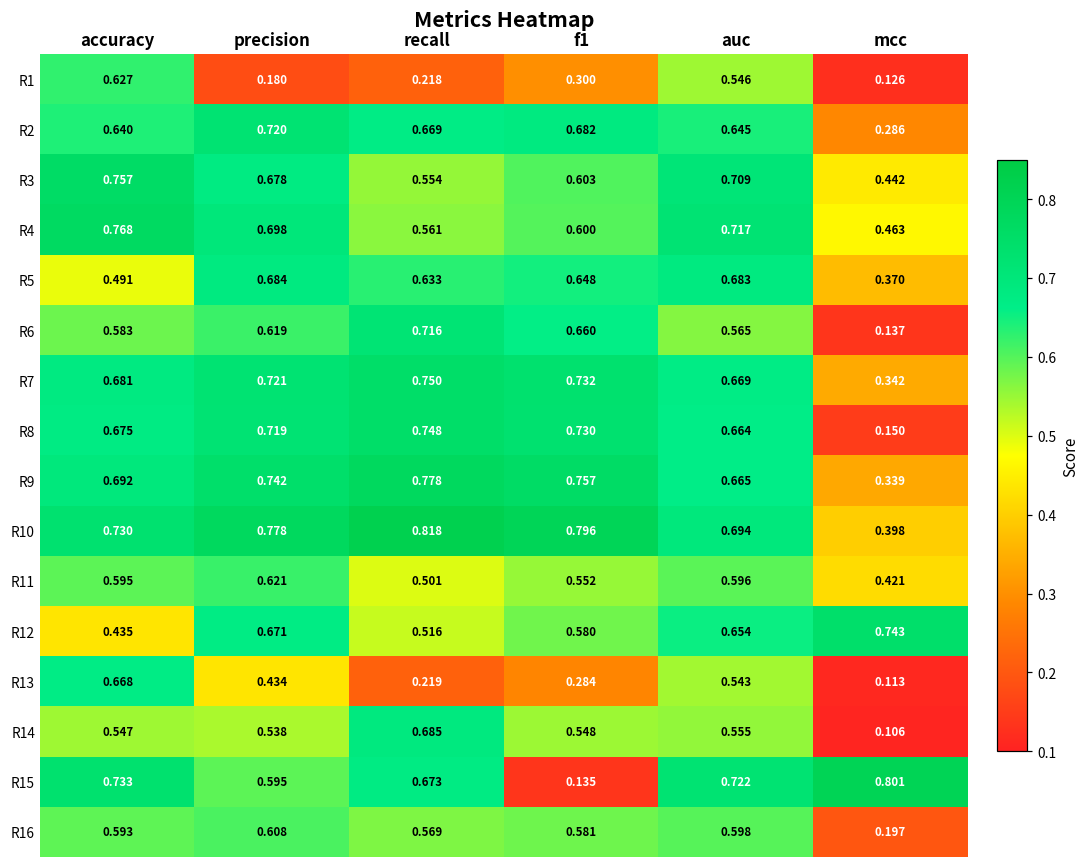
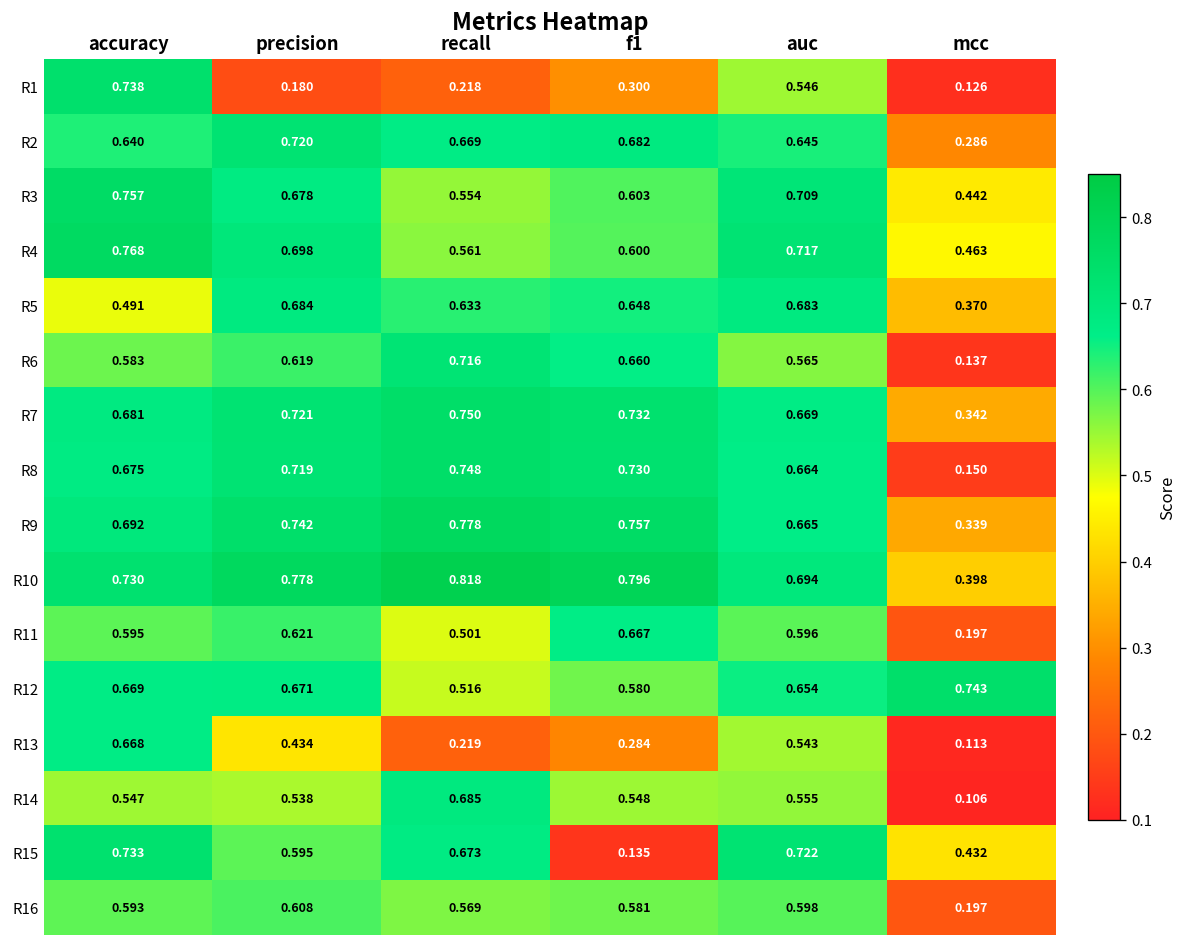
R1, accuracy: 0.627 -> 0.738
R11, f1: 0.552 -> 0.667
R11, mcc: 0.421 -> 0.197
R12, accuracy: 0.435 -> 0.669
R15, mcc: 0.801 -> 0.432
